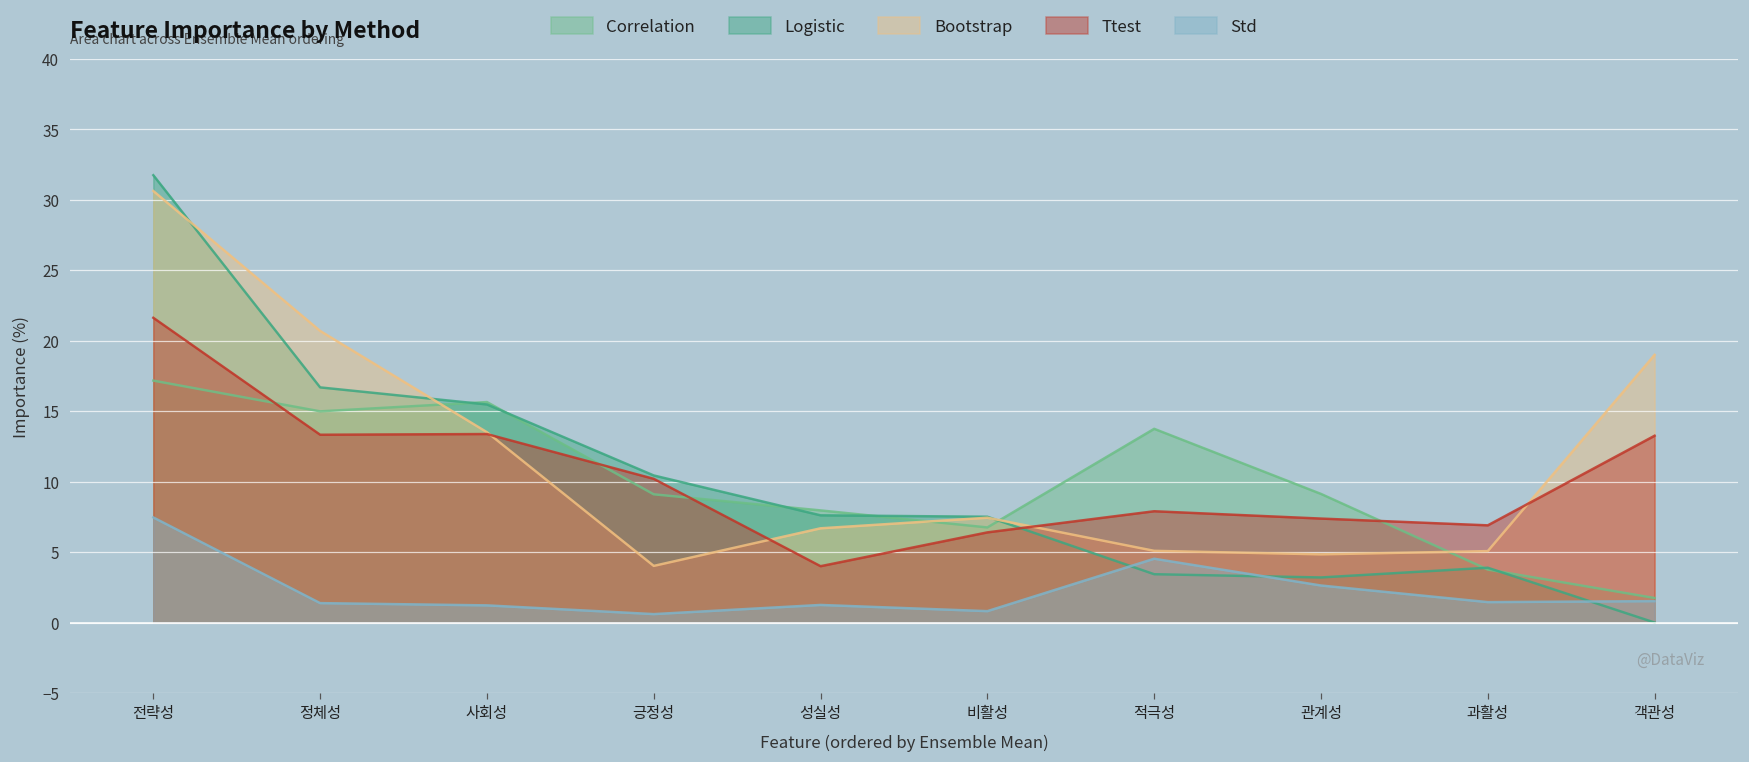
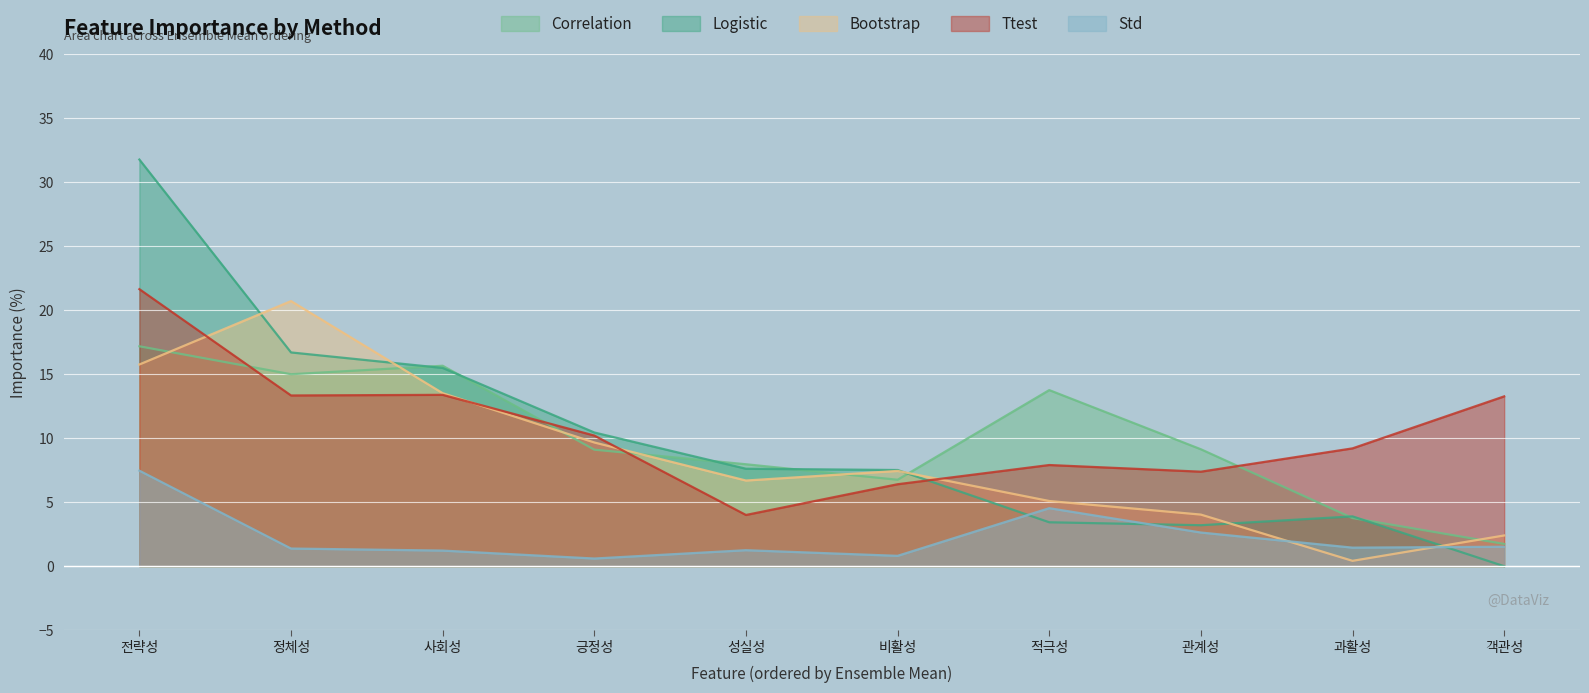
Bootstrap, 전략성: 30.6 -> 15.8
Bootstrap, 긍정성: 4.0 -> 9.7
Bootstrap, 관계성: 4.8 -> 4.0
Bootstrap, 과활성: 5.1 -> 0.4
Ttest, 과활성: 6.9 -> 9.2
Bootstrap, 객관성: 19.0 -> 2.4
